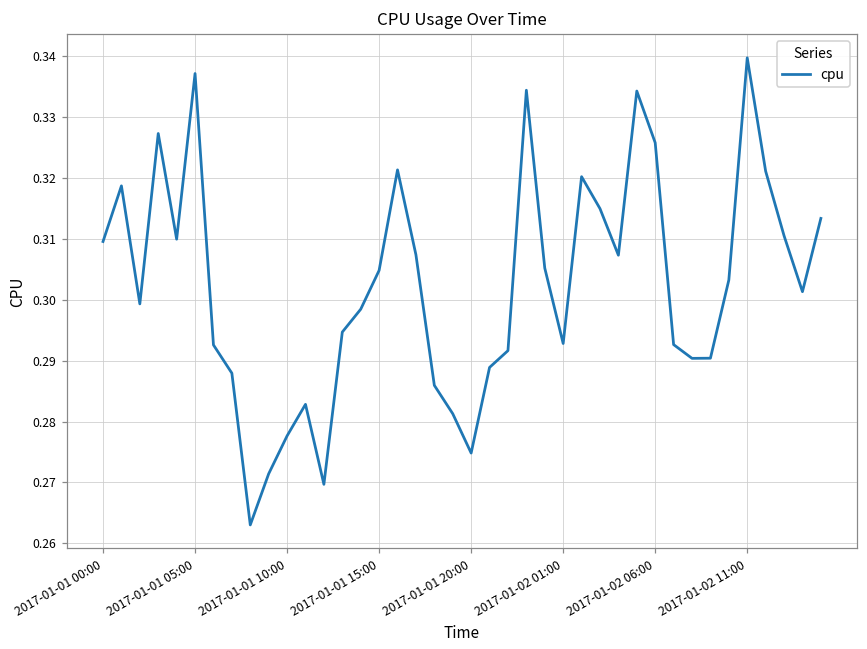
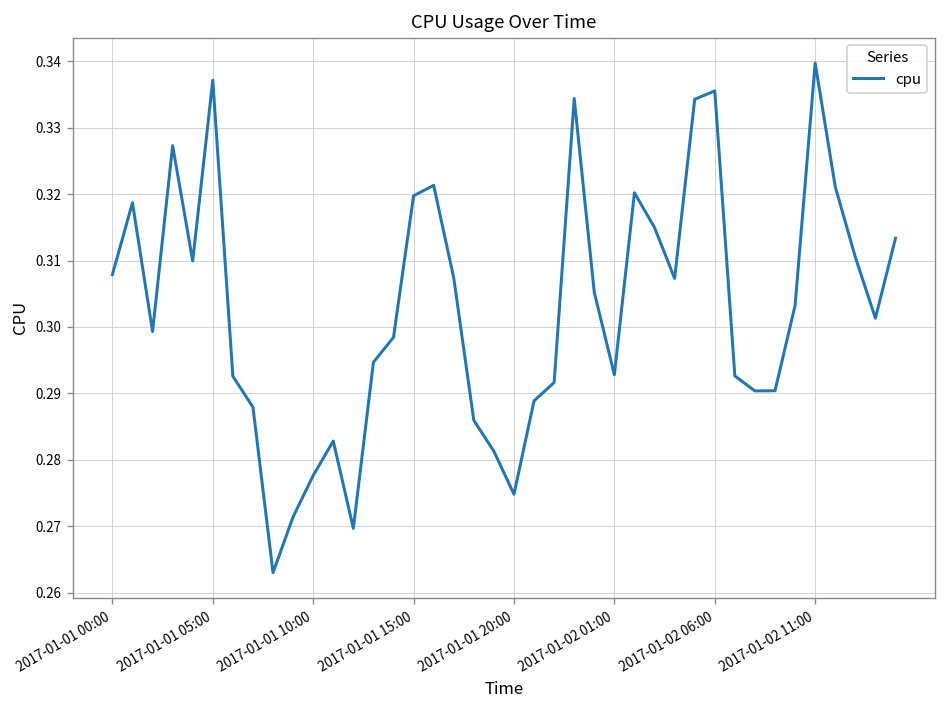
2017-01-01 00:00: 0.310 -> 0.308
2017-01-01 15:00: 0.305 -> 0.320
2017-01-02 06:00: 0.326 -> 0.336
